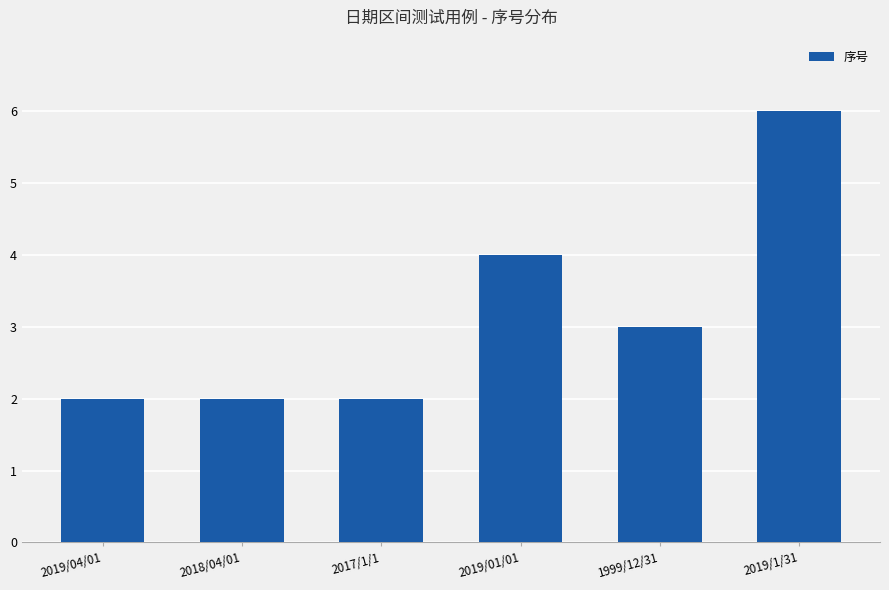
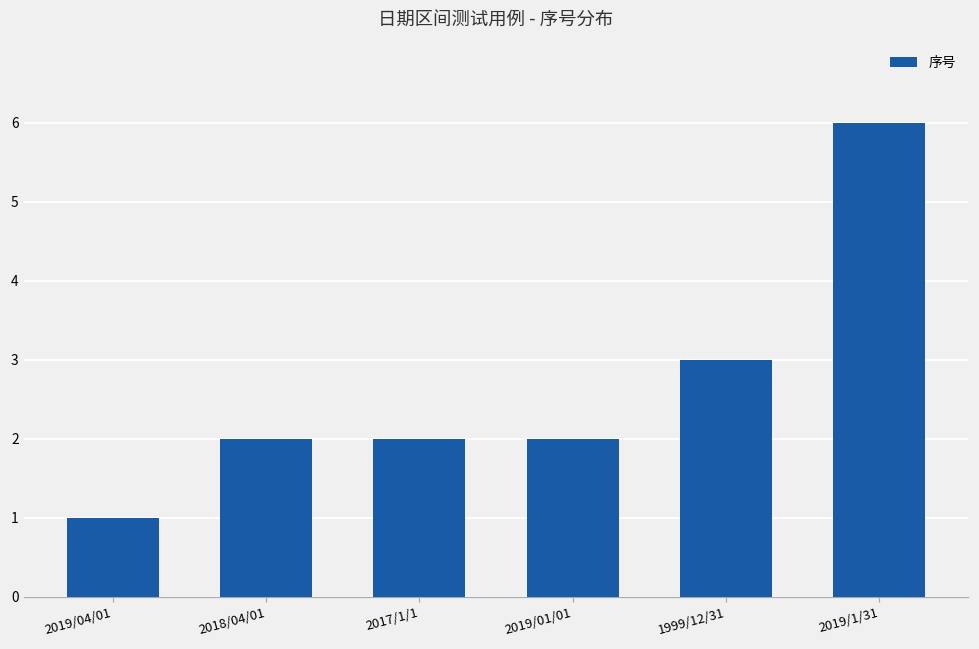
2019/04/01: 2 -> 1
2019/01/01: 4 -> 2
